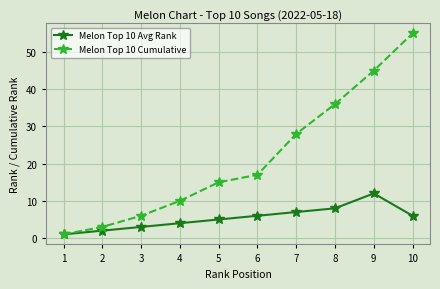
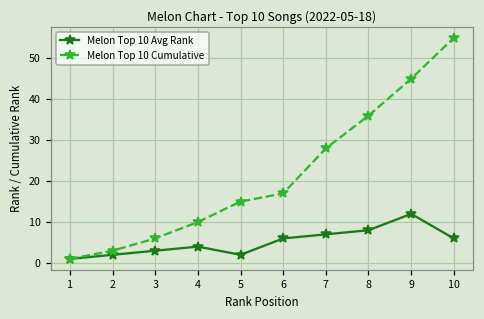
Melon Top 10 Avg Rank, 5: 5 -> 2
